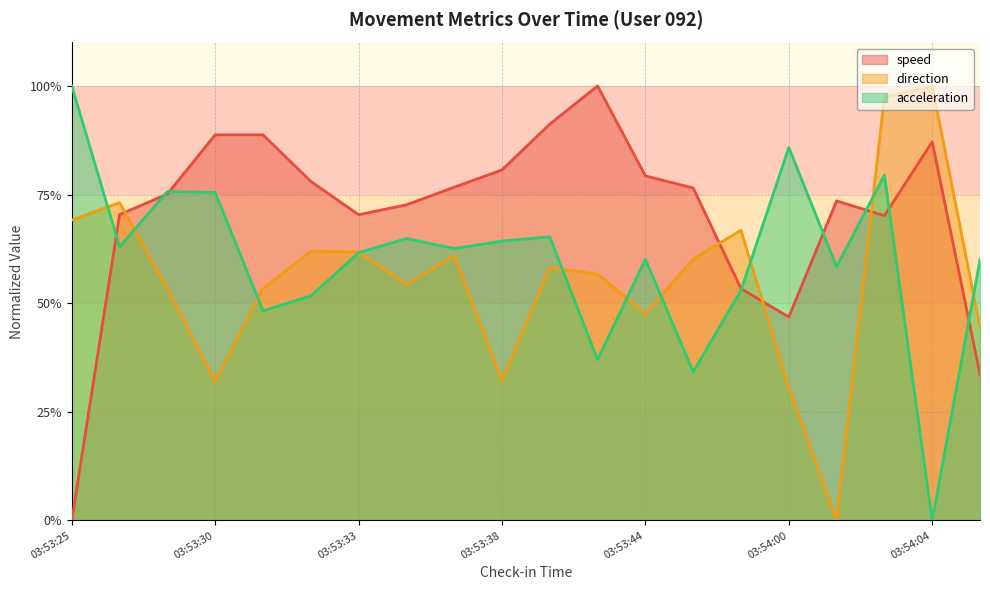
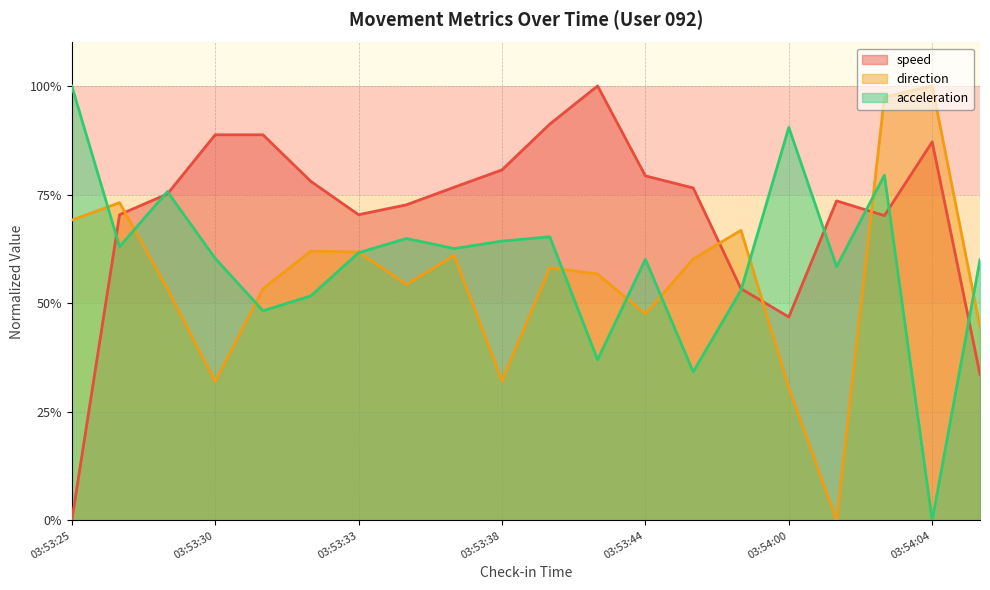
acceleration, 03:53:30: 75% -> 60%
acceleration, 03:54:00: 86% -> 90%
